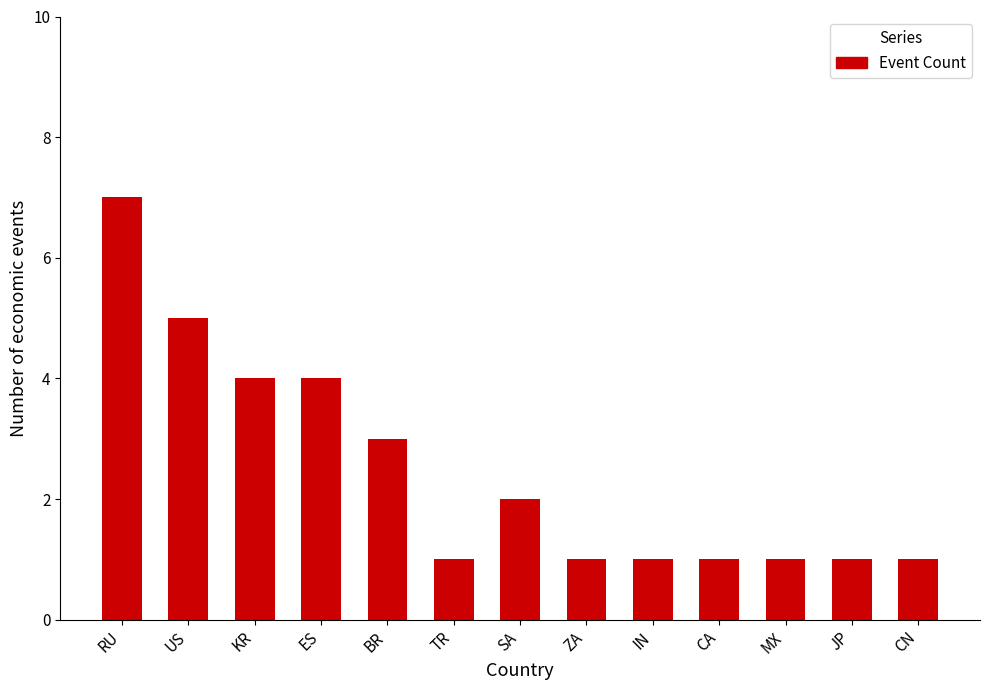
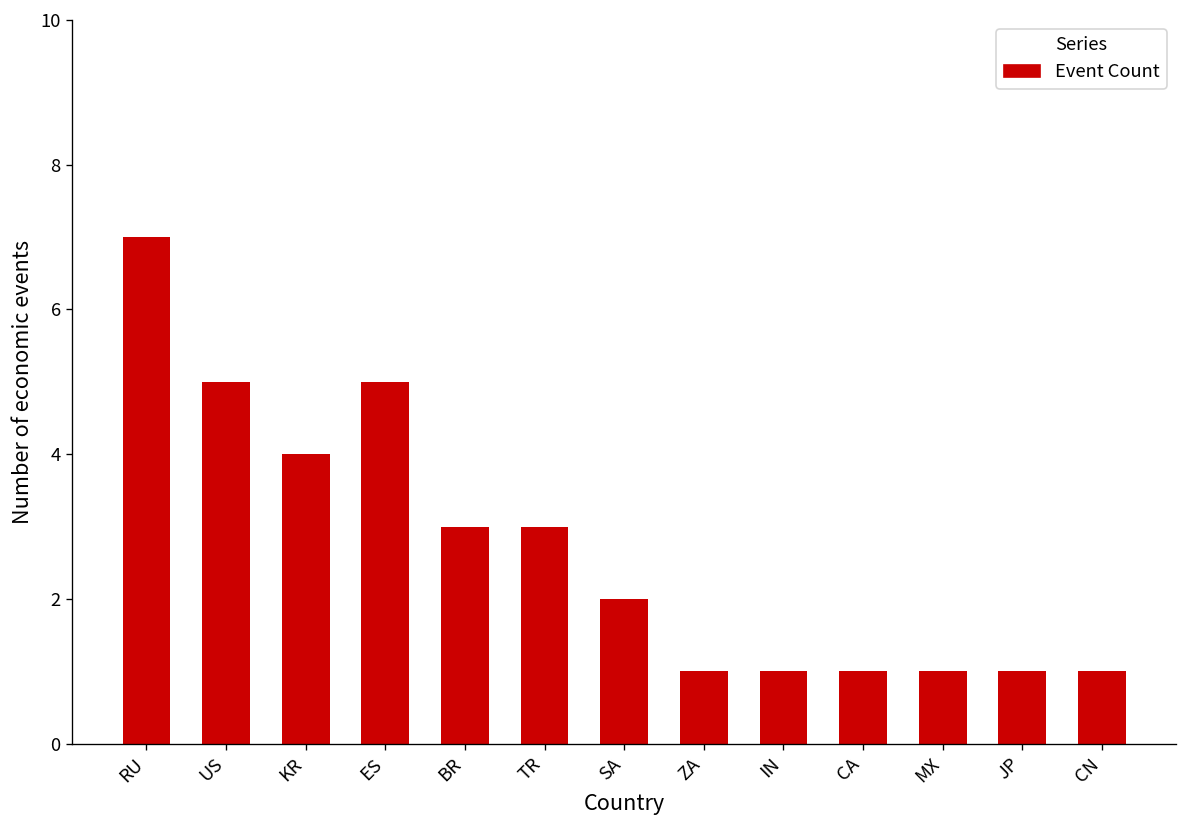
ES: 4 -> 5
TR: 1 -> 3
